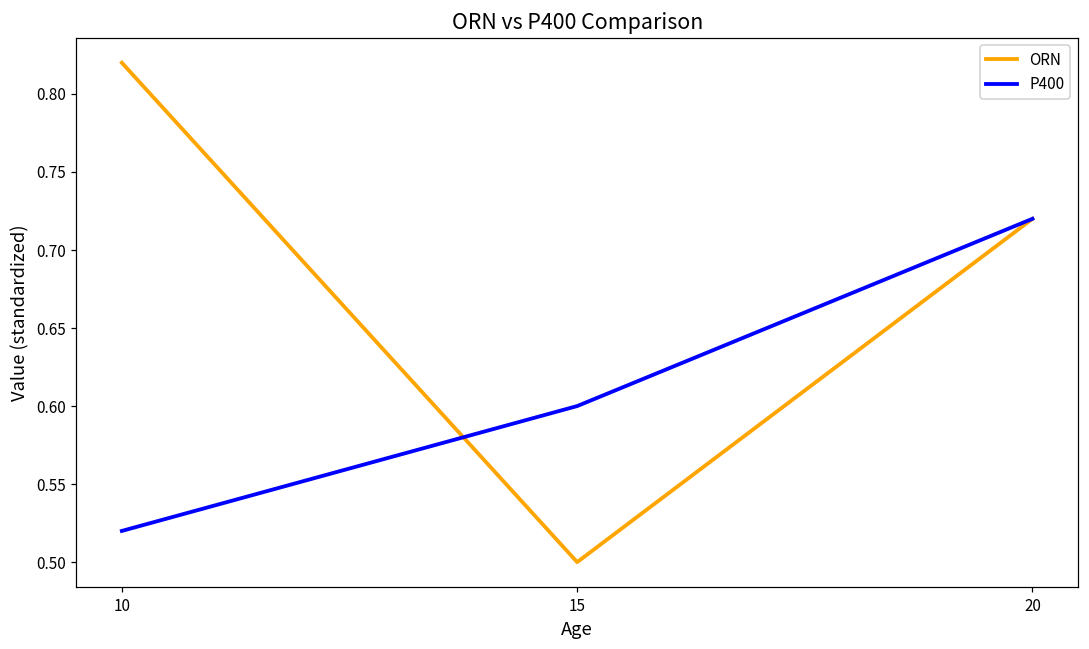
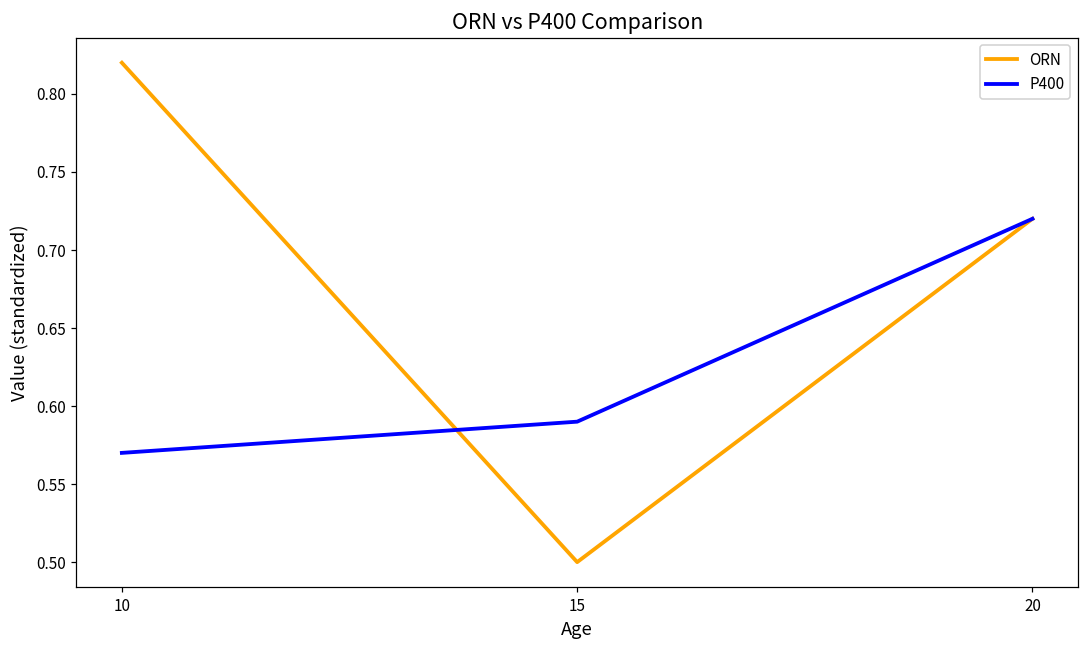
P400, 10: 0.52 -> 0.57
P400, 15: 0.60 -> 0.59
